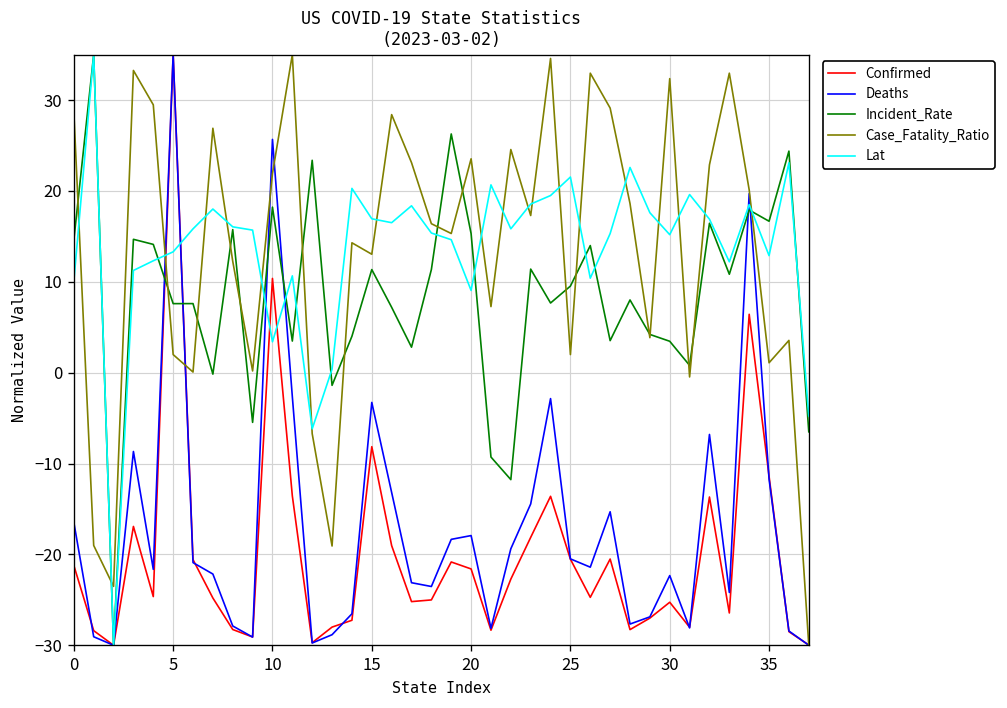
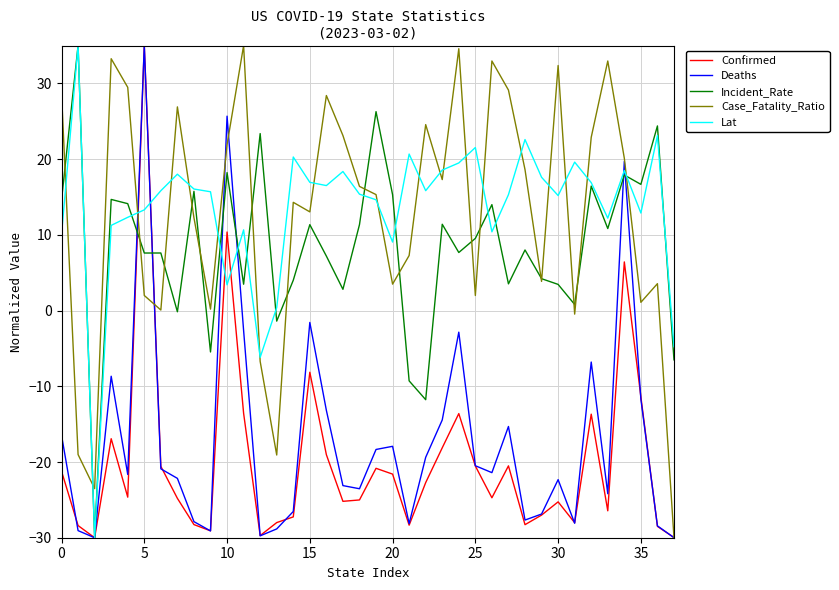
Deaths, 15: -3 -> -2
Case_Fatality_Ratio, 20: 24 -> 3
